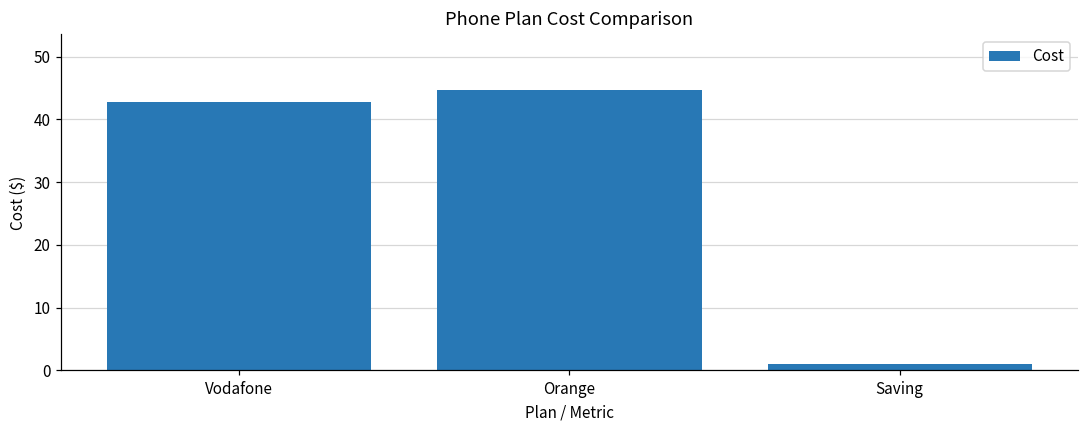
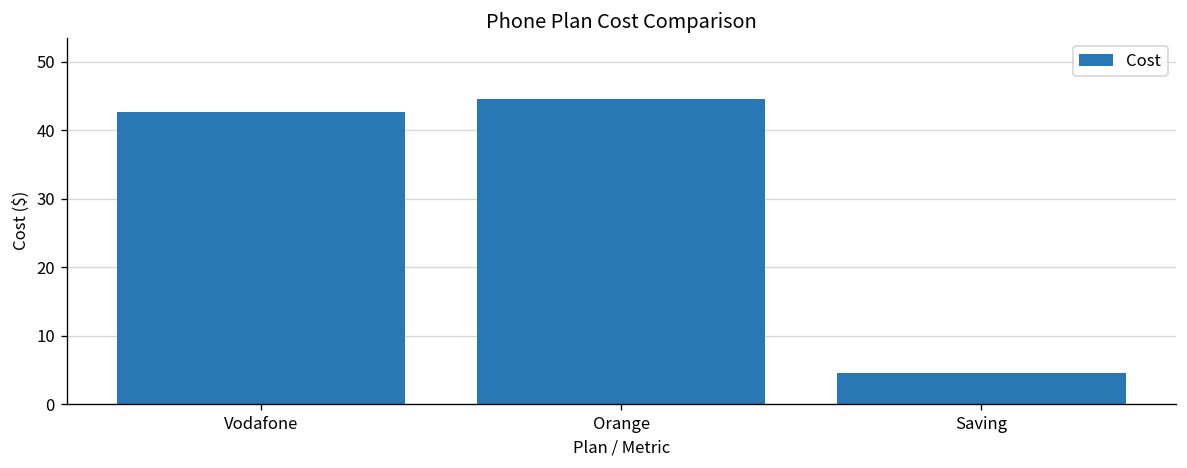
Saving: 1 -> 5
